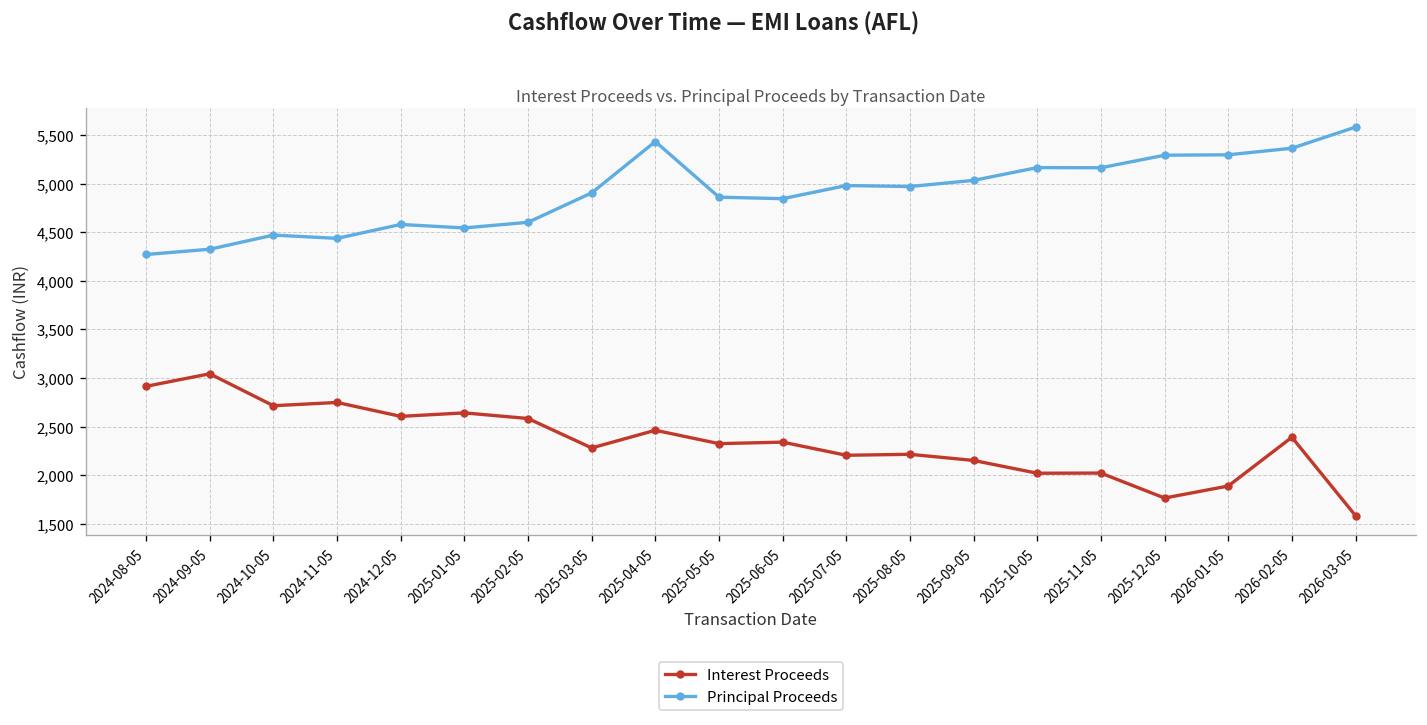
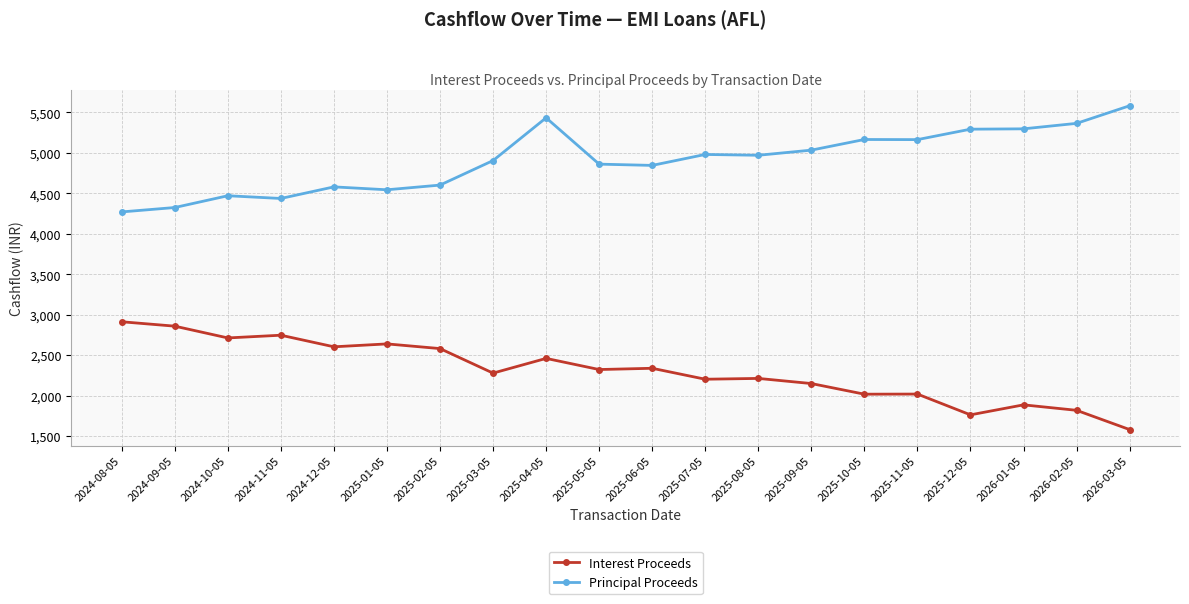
Interest Proceeds, 2024-09-05: 3,000 -> 2,900
Interest Proceeds, 2026-02-05: 2,400 -> 1,800
